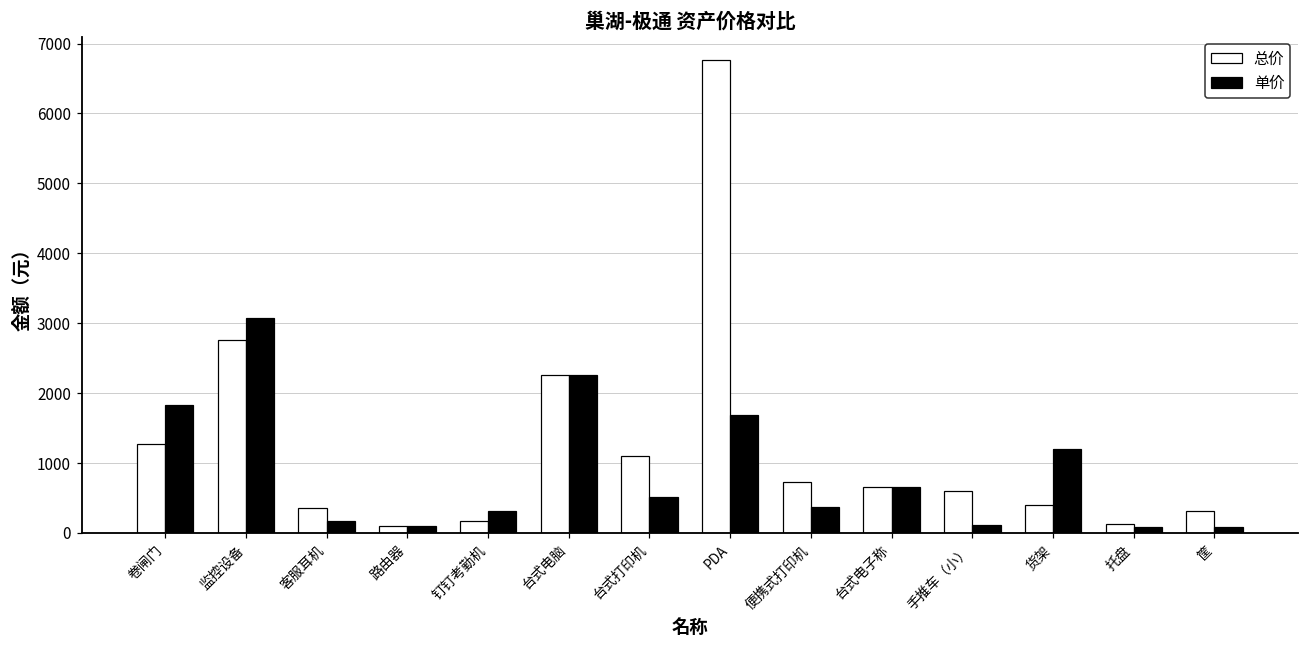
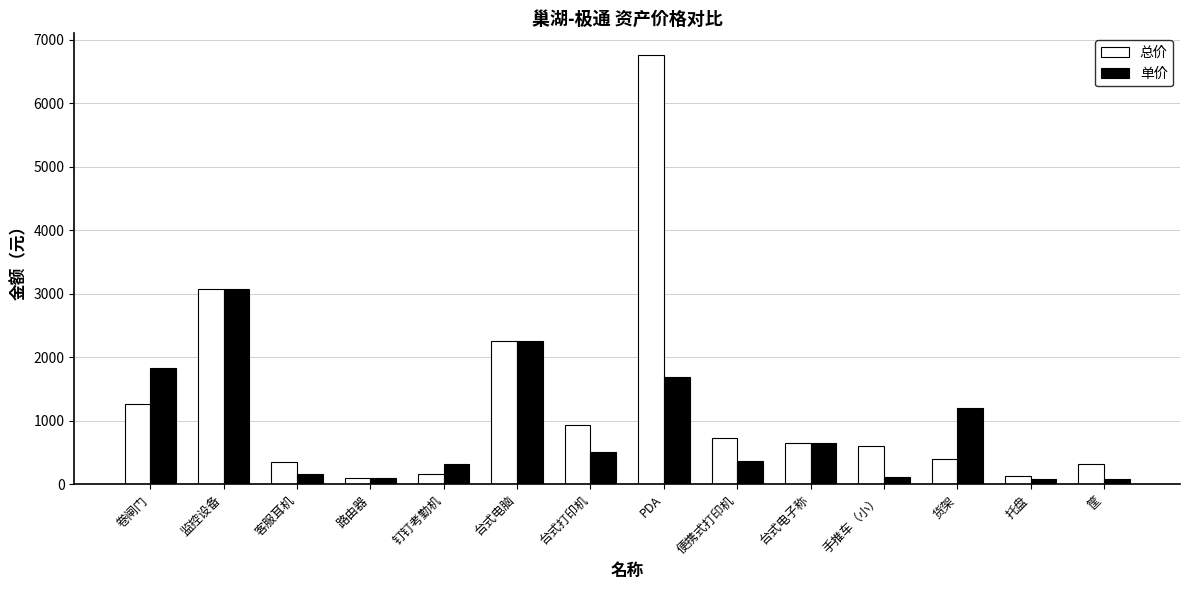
总价, 监控设备: 2800 -> 3100
总价, 台式打印机: 1100 -> 900
